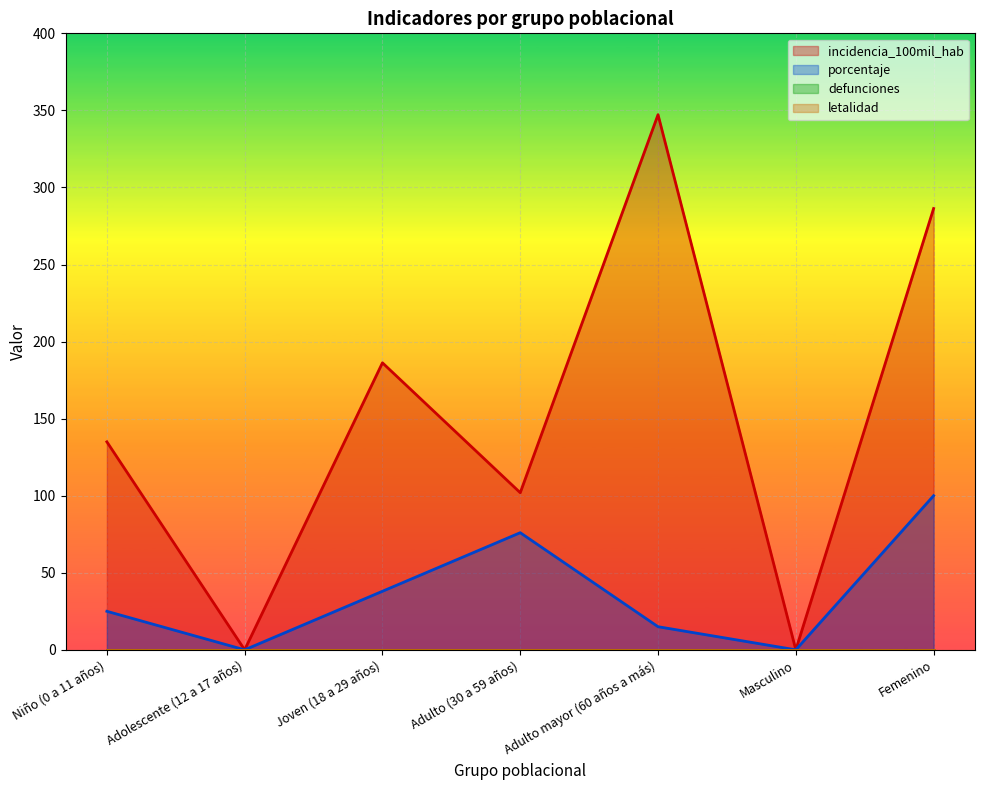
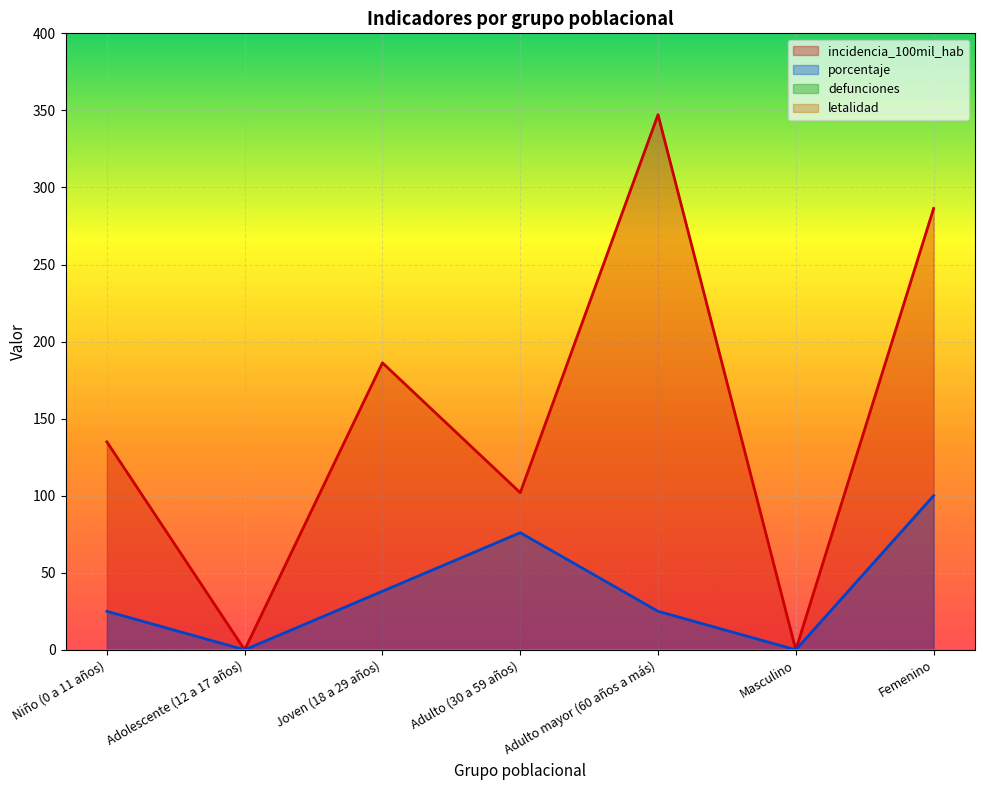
porcentaje, Adulto mayor (60 años a más): 15 -> 25
